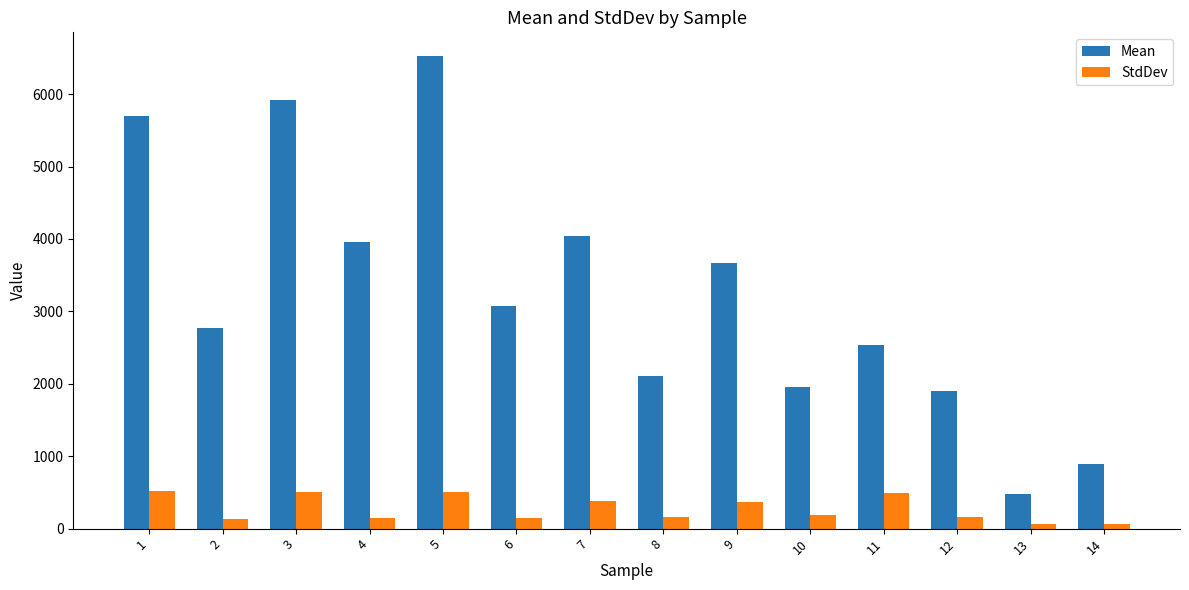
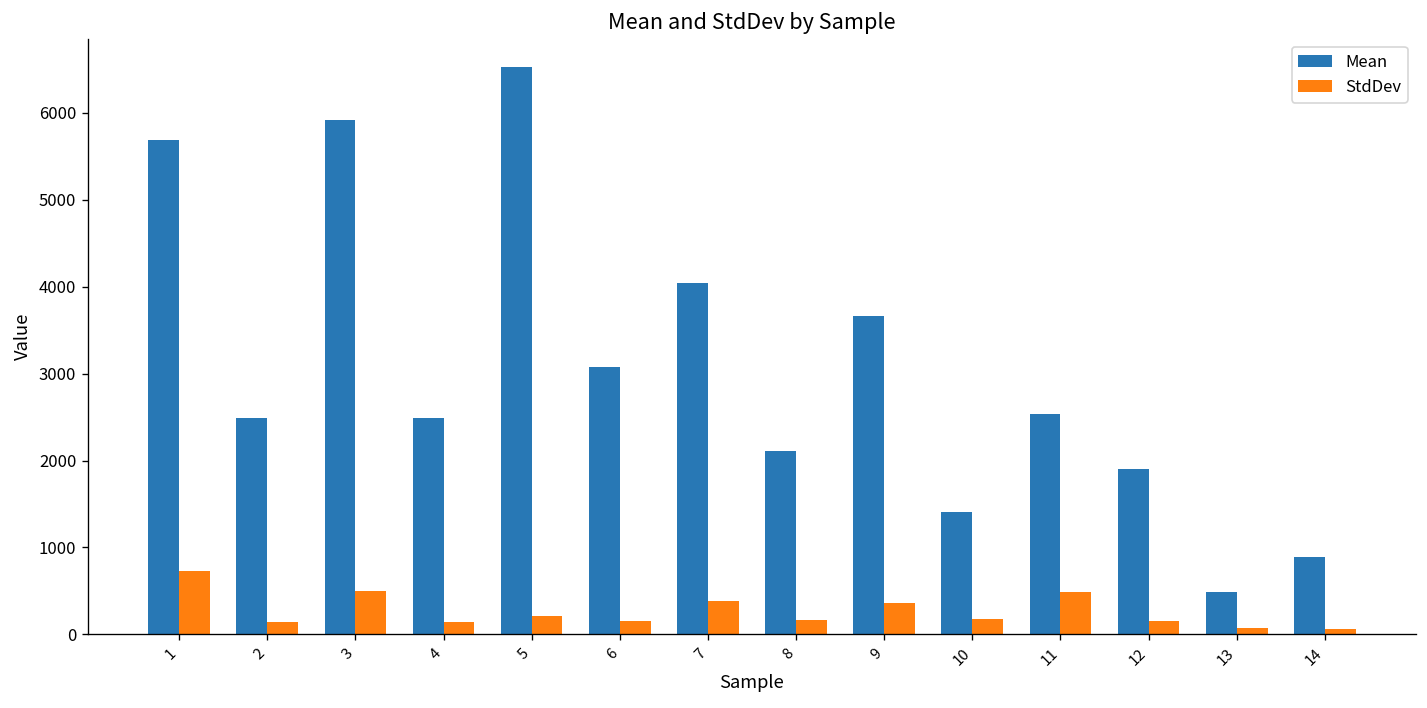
StdDev, 1: 500 -> 700
Mean, 2: 2800 -> 2500
Mean, 4: 4000 -> 2500
StdDev, 5: 500 -> 200
Mean, 10: 2000 -> 1400
